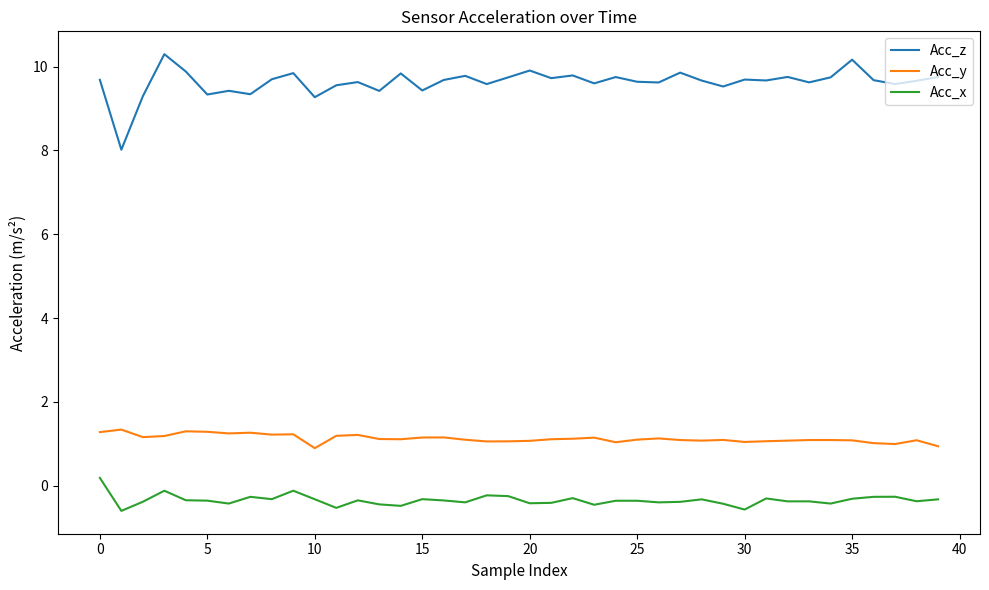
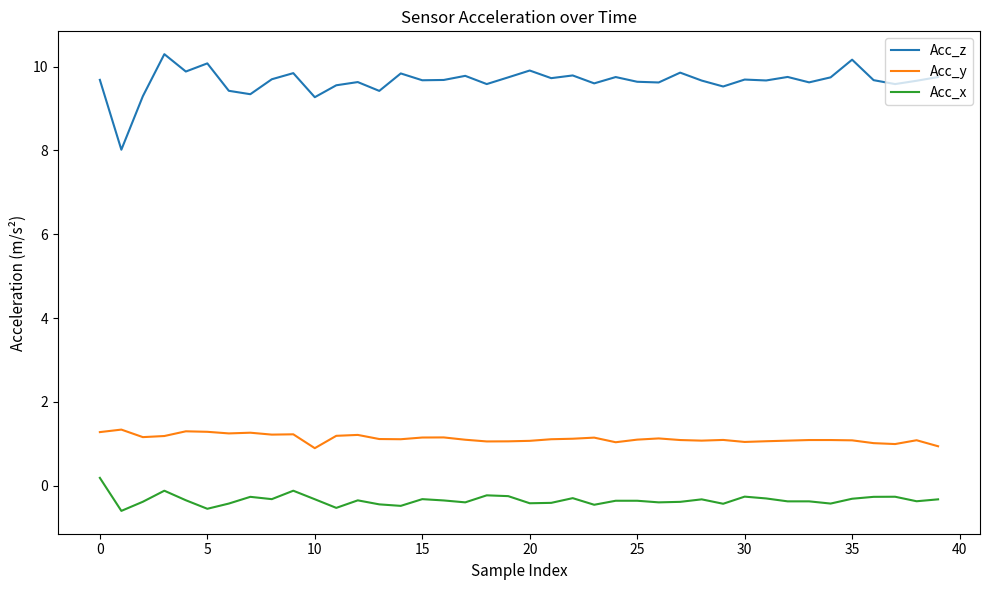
Acc_z, 5: 9.3 -> 10.1
Acc_x, 5: -0.4 -> -0.5
Acc_z, 15: 9.4 -> 9.7
Acc_x, 30: -0.6 -> -0.3
